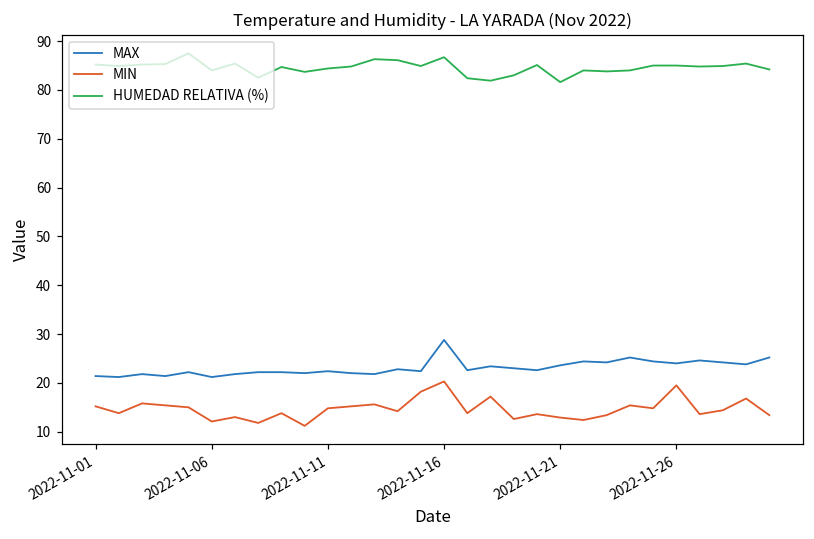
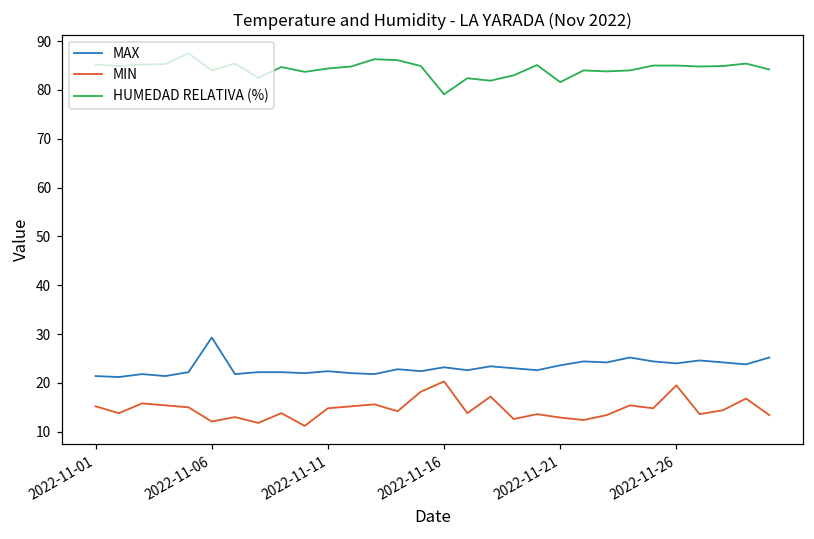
MAX, 2022-11-06: 21 -> 29
MAX, 2022-11-16: 29 -> 23
HUMEDAD RELATIVA (%), 2022-11-16: 87 -> 79
